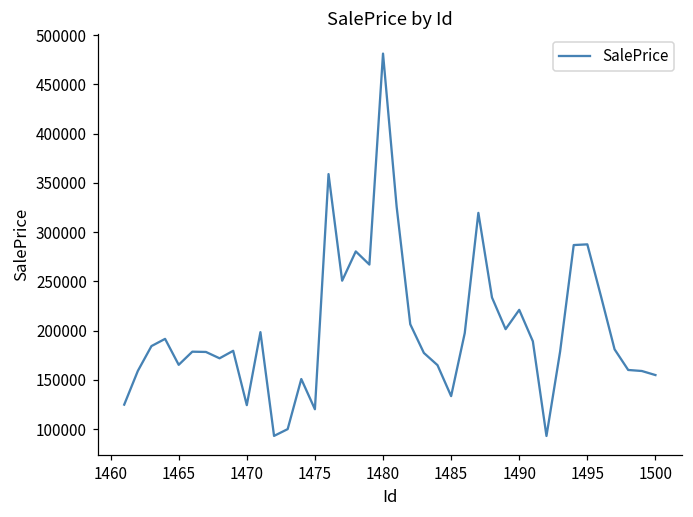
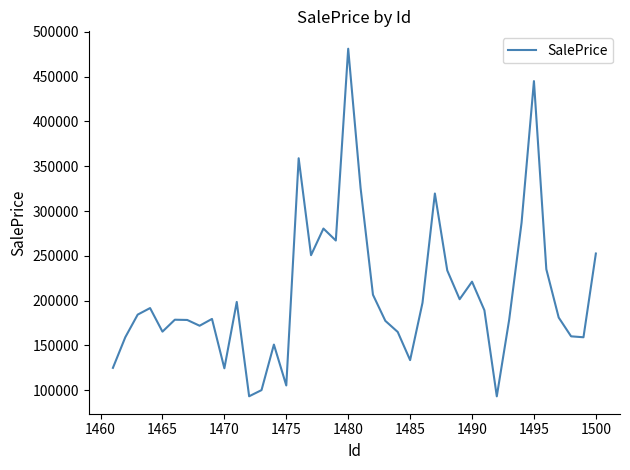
1475: 120000 -> 110000
1495: 290000 -> 450000
1500: 150000 -> 250000
